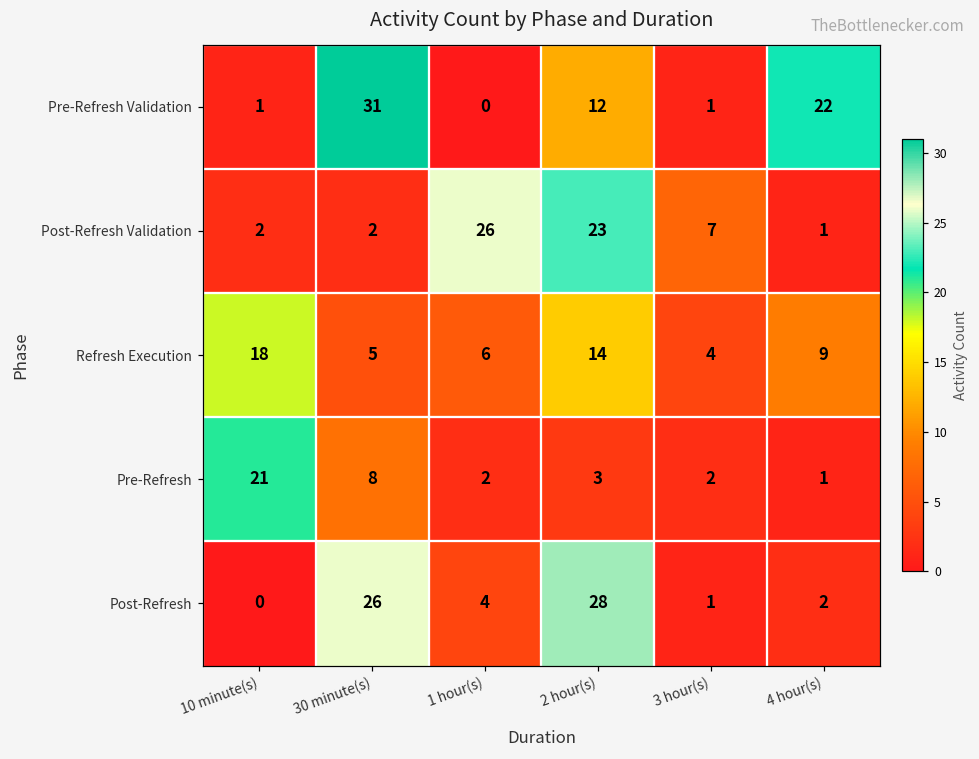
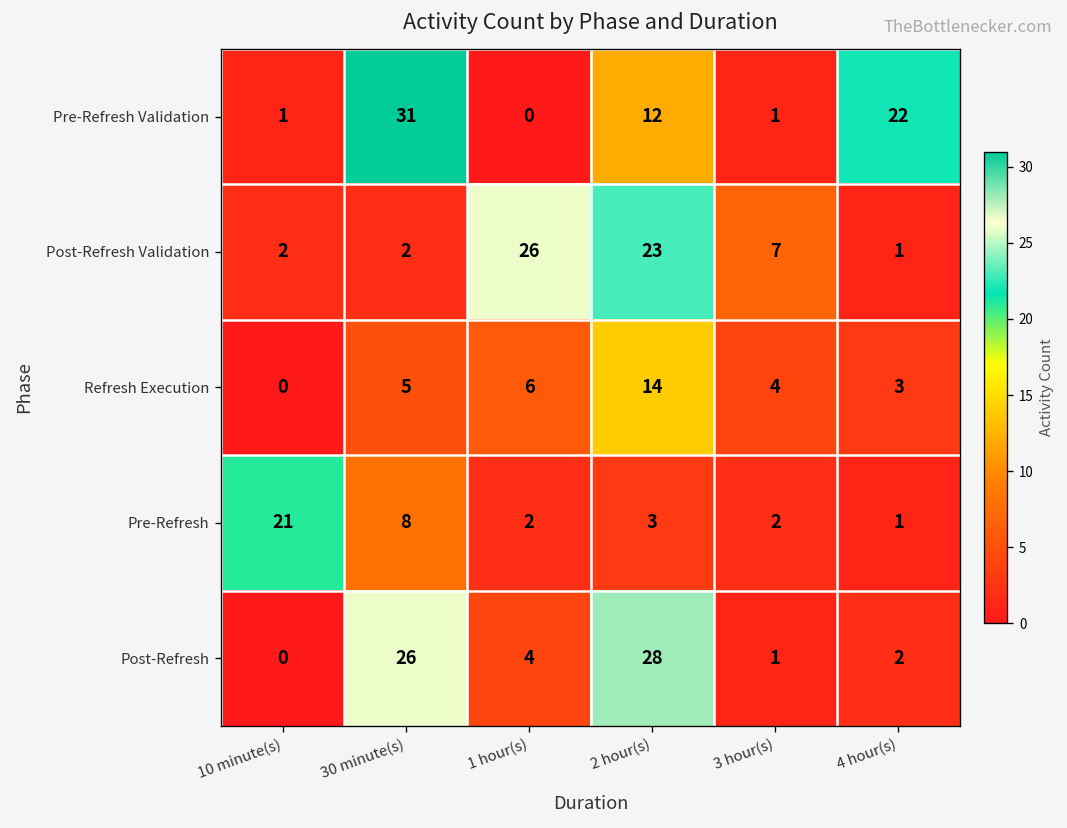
Refresh Execution, 10 minute(s): 18 -> 0
Refresh Execution, 4 hour(s): 9 -> 3
